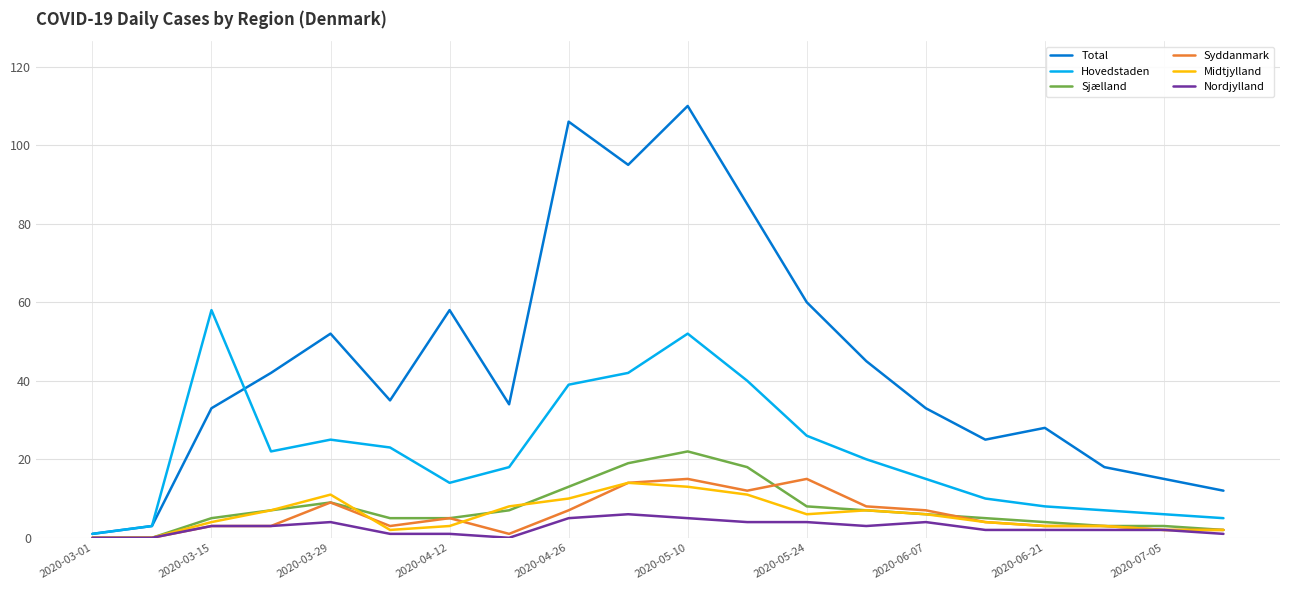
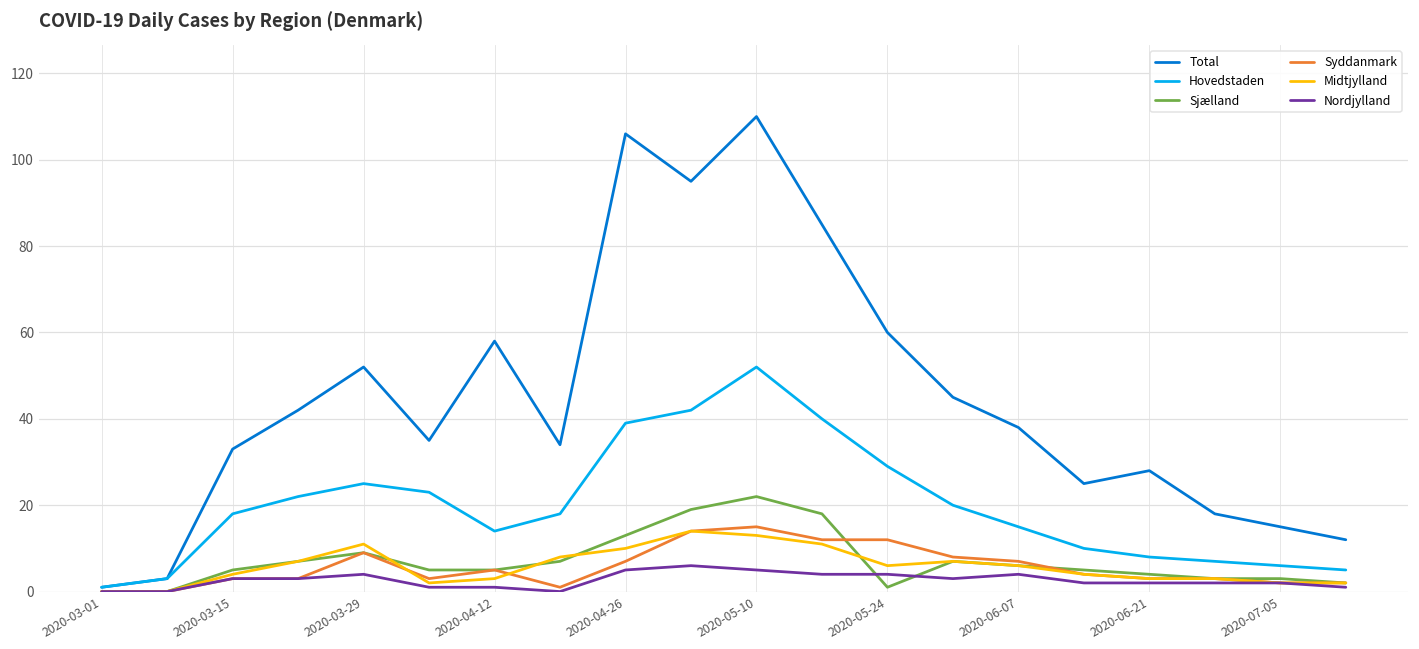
Hovedstaden, 2020-03-15: 58 -> 18
Hovedstaden, 2020-05-24: 26 -> 29
Sjælland, 2020-05-24: 8 -> 1
Syddanmark, 2020-05-24: 15 -> 12
Total, 2020-06-07: 33 -> 38
